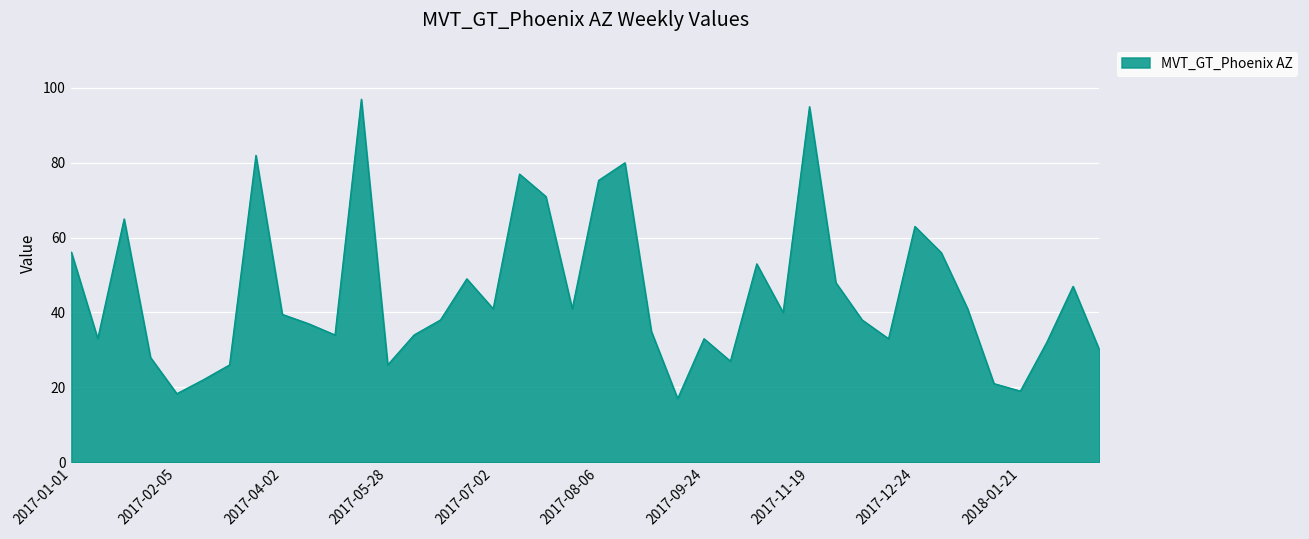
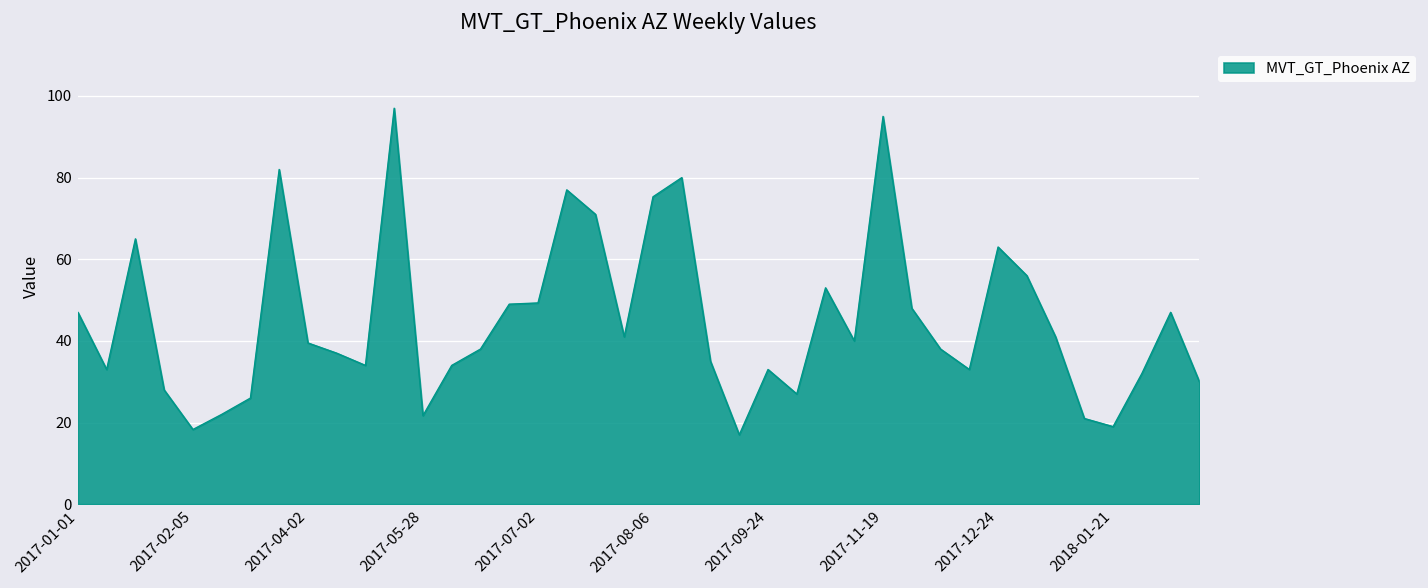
2017-01-01: 56 -> 47
2017-05-28: 26 -> 22
2017-07-02: 41 -> 49
